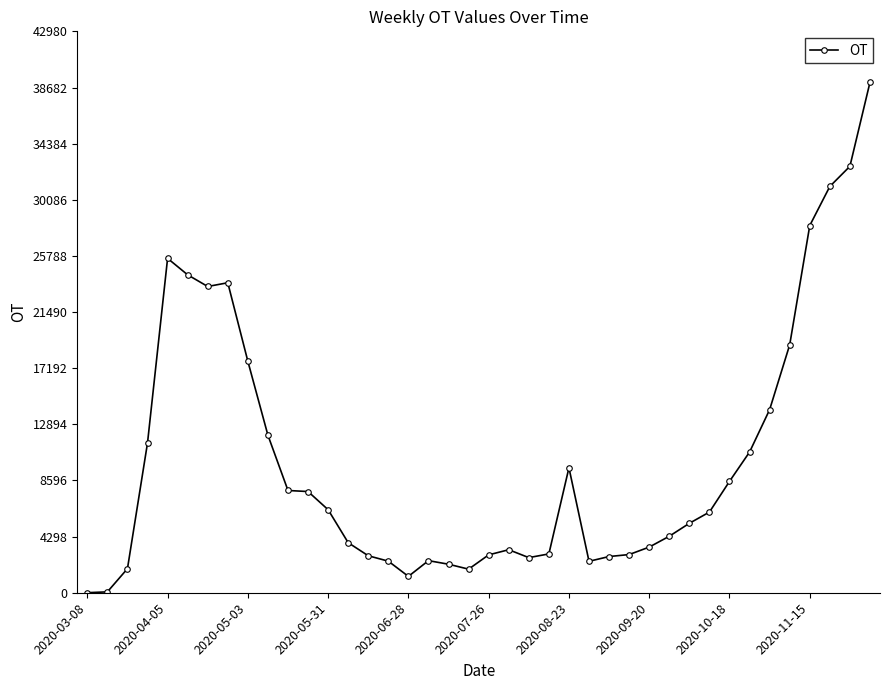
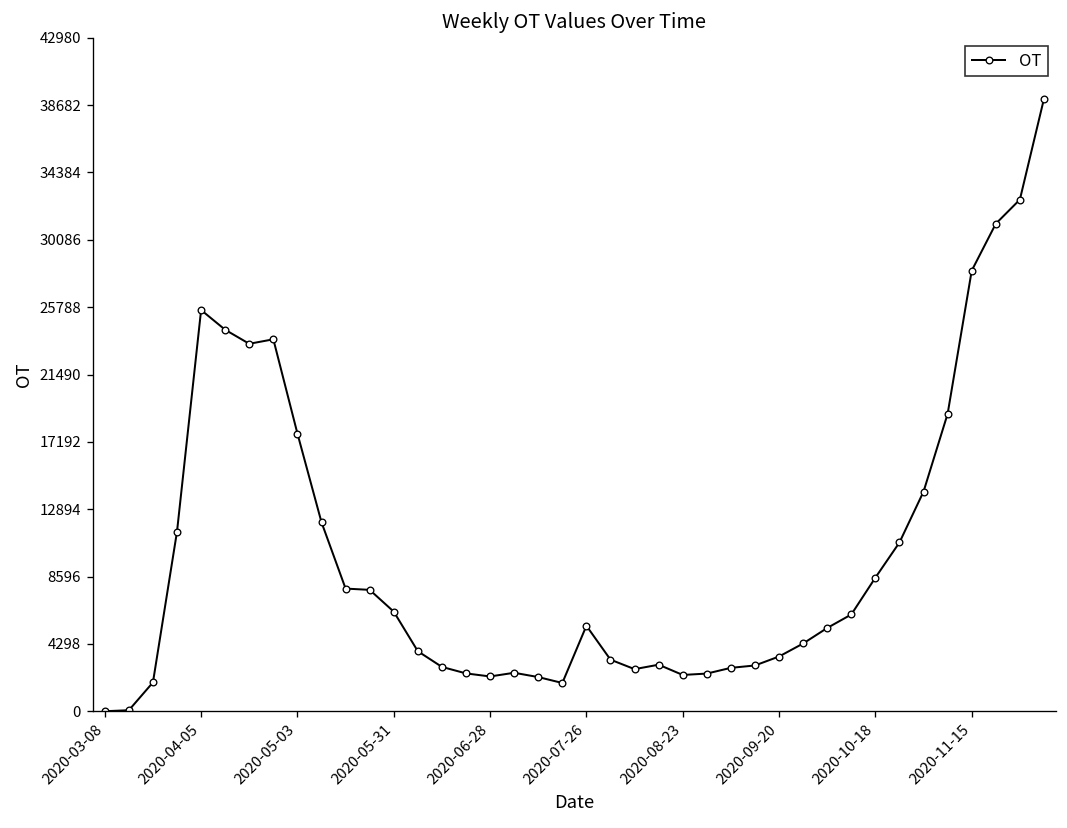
2020-06-28: 1300 -> 2200
2020-07-26: 2900 -> 5500
2020-08-23: 9600 -> 2300
